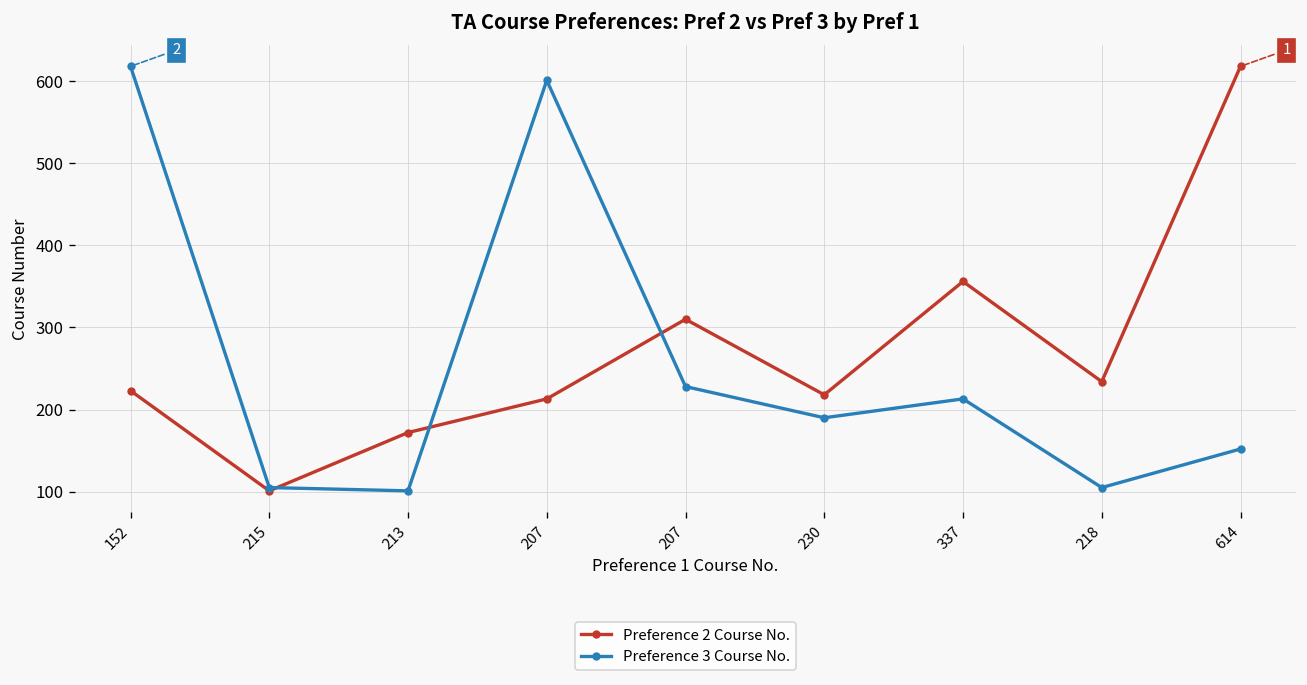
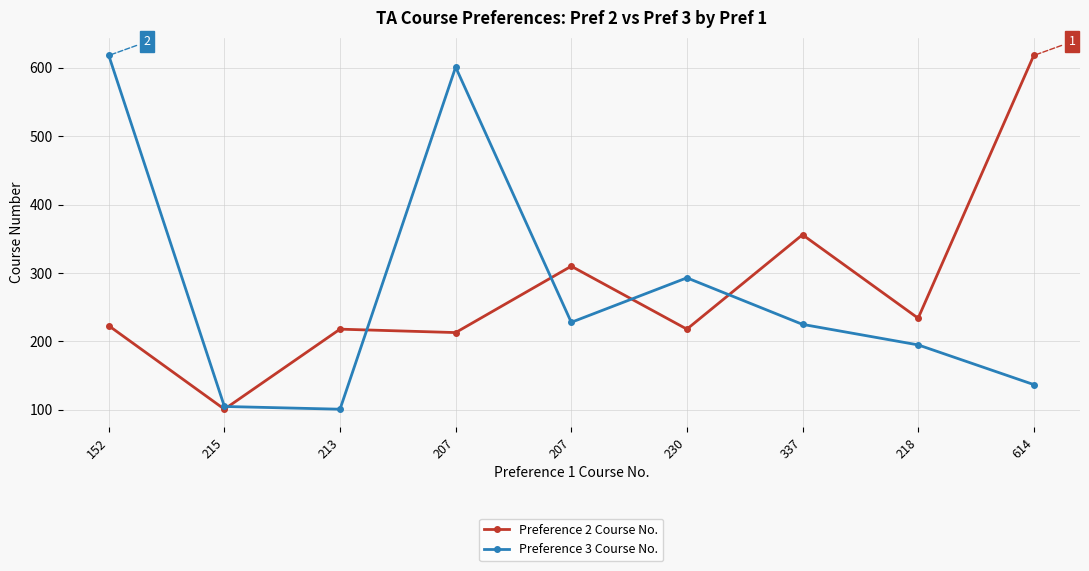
Preference 2 Course No., 213: 170 -> 220
Preference 3 Course No., 230: 190 -> 290
Preference 3 Course No., 337: 210 -> 230
Preference 3 Course No., 218: 110 -> 200
Preference 3 Course No., 614: 150 -> 140
